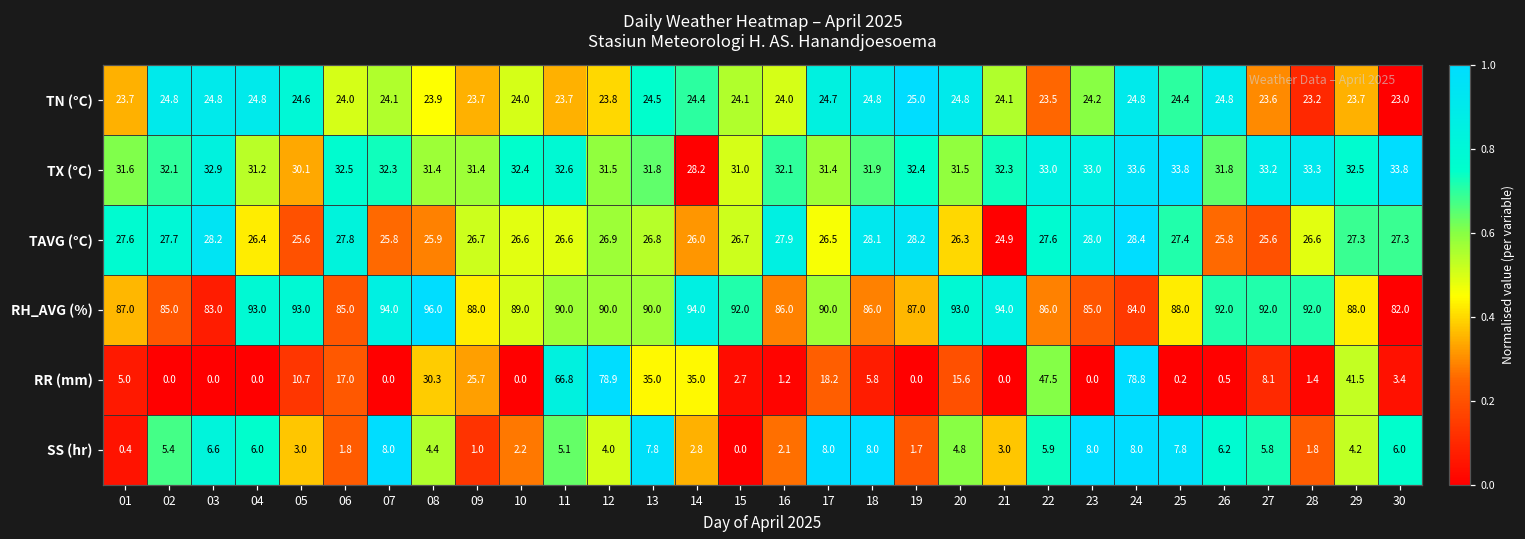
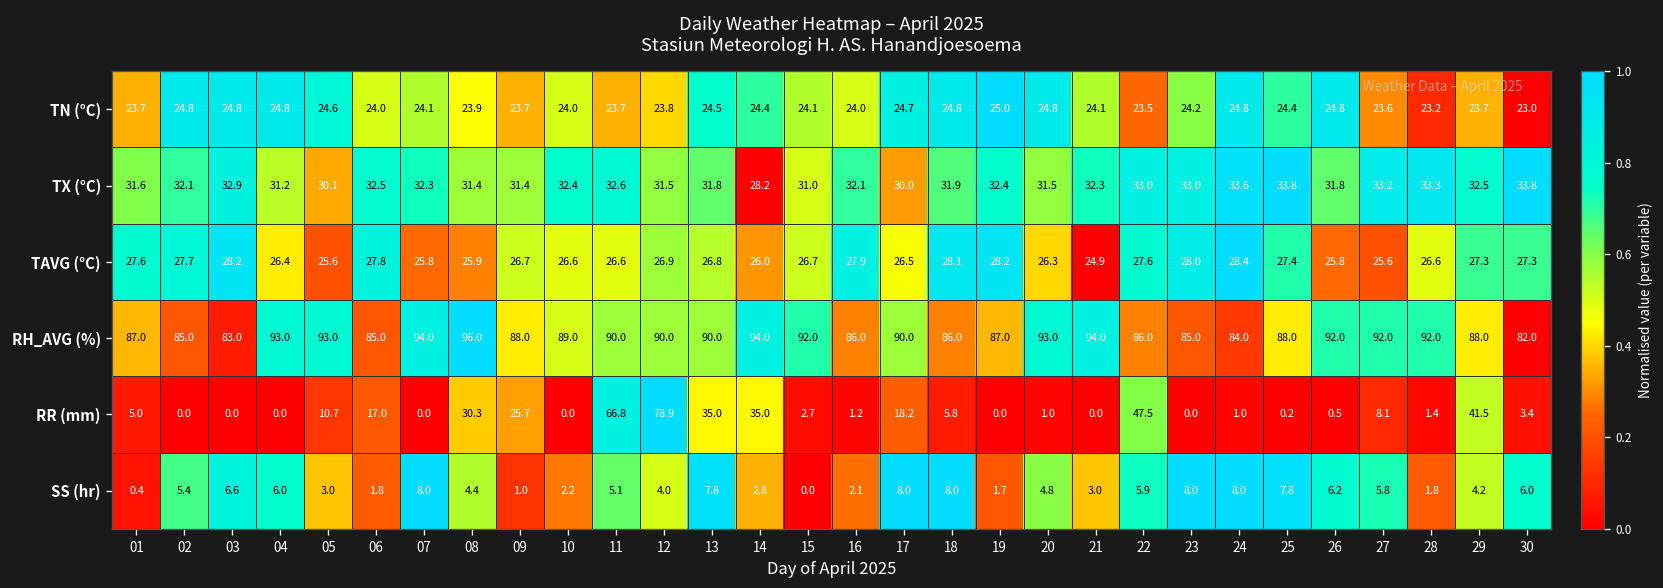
TX (°C), 17: 31.4 -> 30.0
RR (mm), 20: 15.6 -> 1.0
RR (mm), 24: 78.8 -> 1.0
